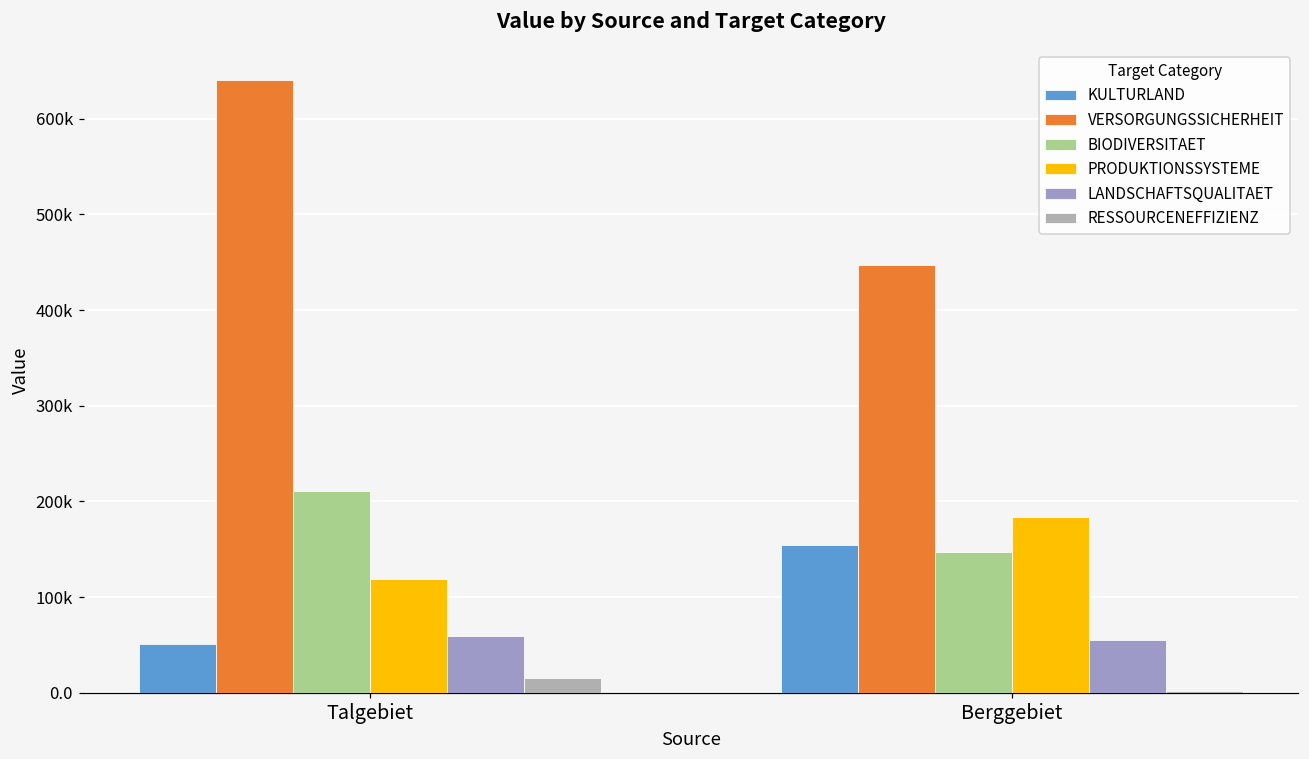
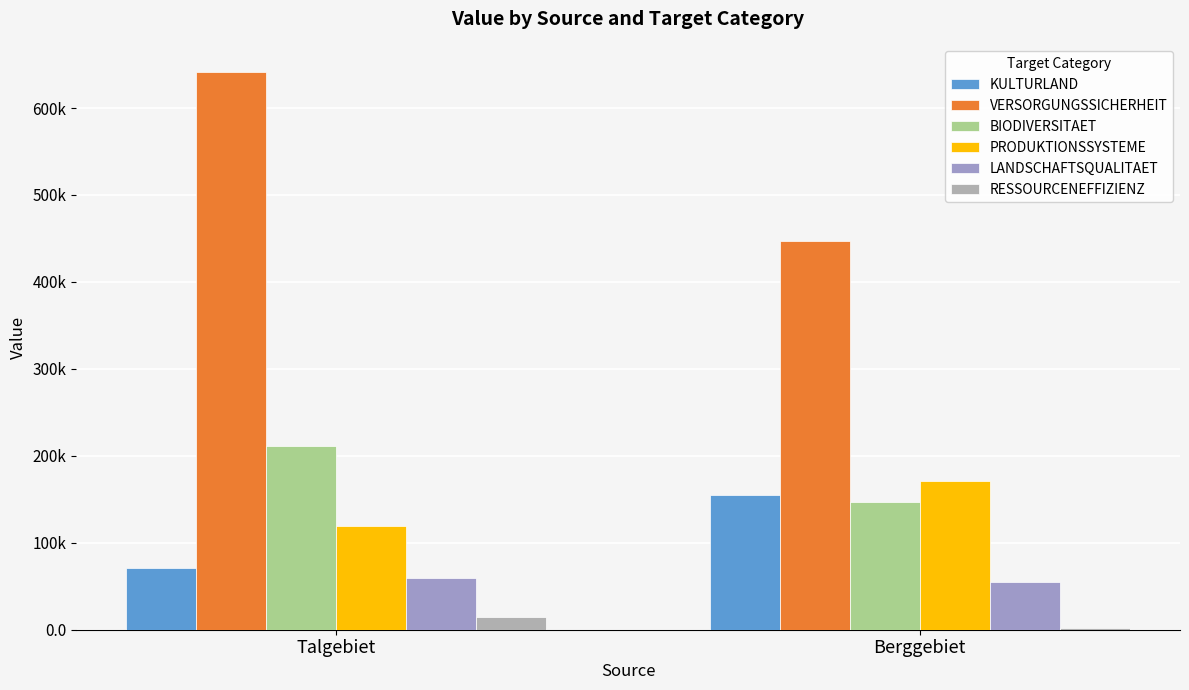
KULTURLAND, Talgebiet: 50000 -> 70000
PRODUKTIONSSYSTEME, Berggebiet: 180000 -> 170000
